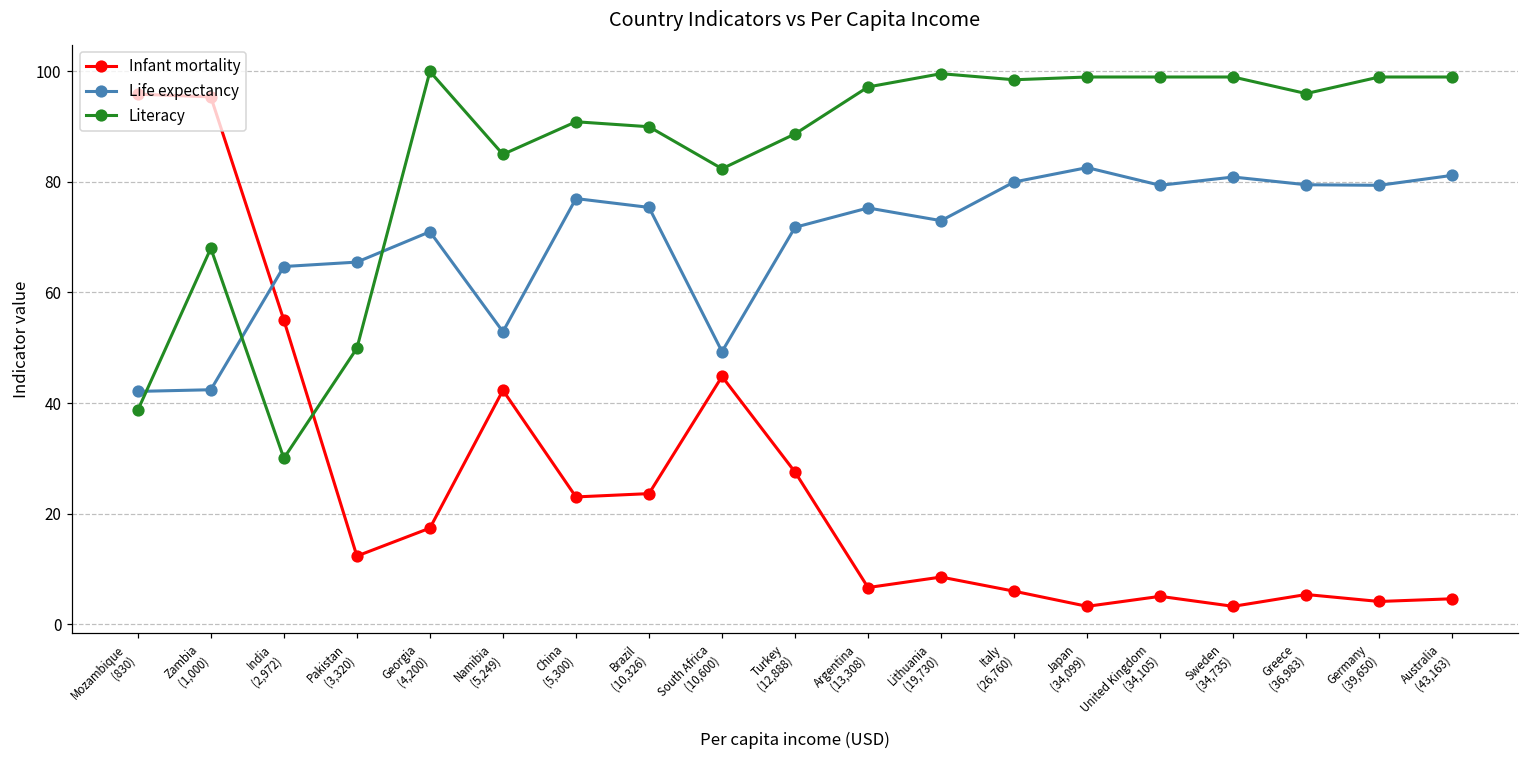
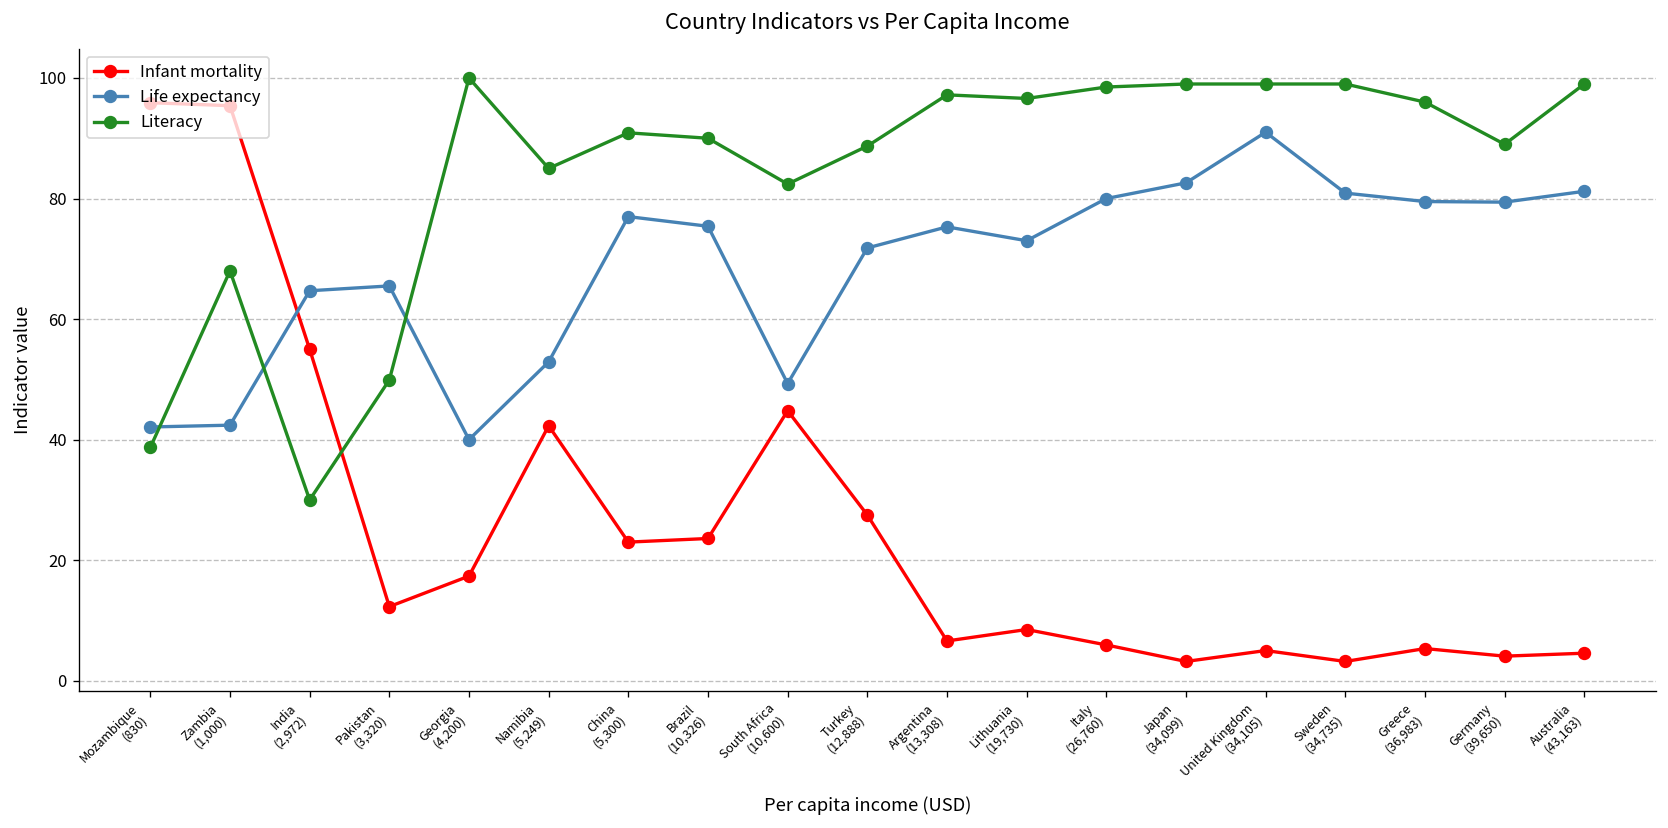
Life expectancy, Georgia (4,200): 71 -> 40
Literacy, Lithuania (19,730): 100 -> 97
Life expectancy, United Kingdom (34,105): 79 -> 91
Literacy, Germany (39,650): 99 -> 89
